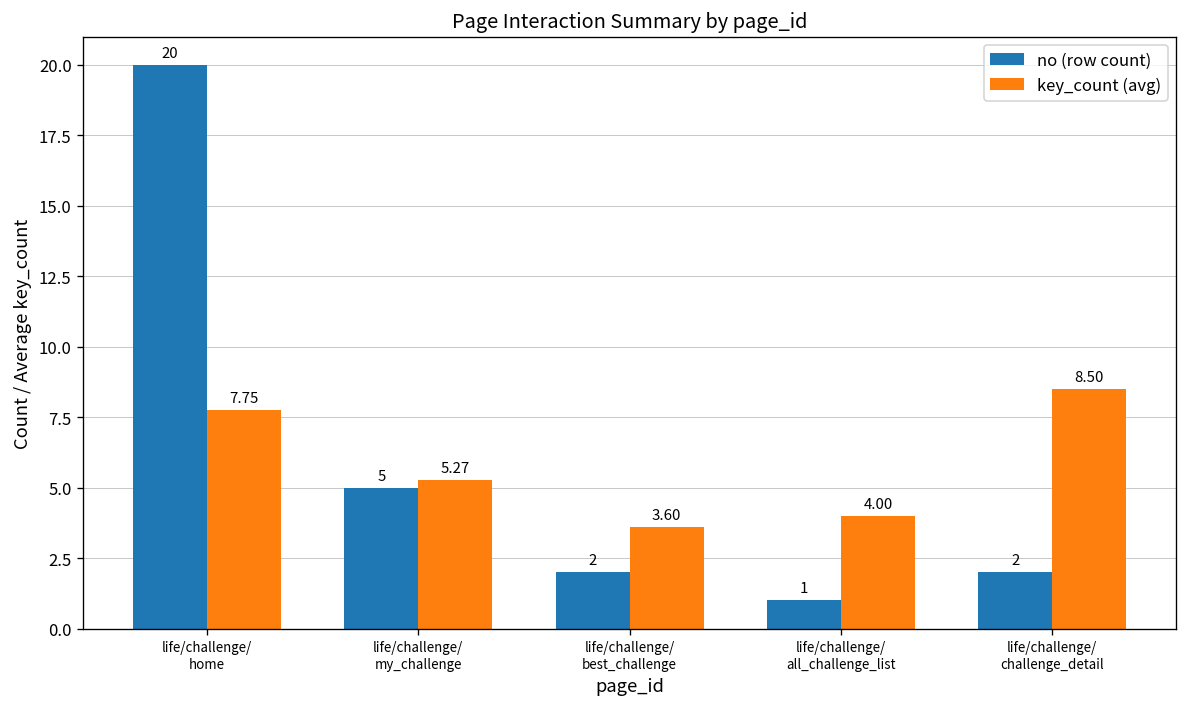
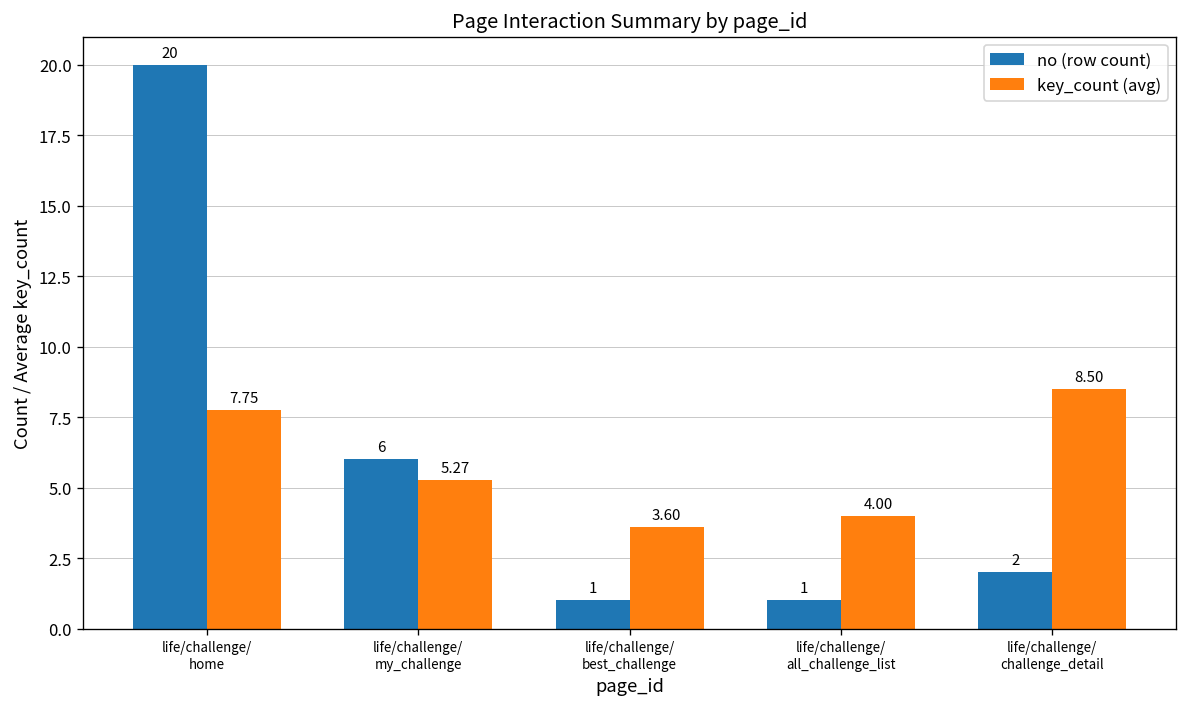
no (row count), life/challenge/ my_challenge: 5 -> 6
no (row count), life/challenge/ best_challenge: 2 -> 1
